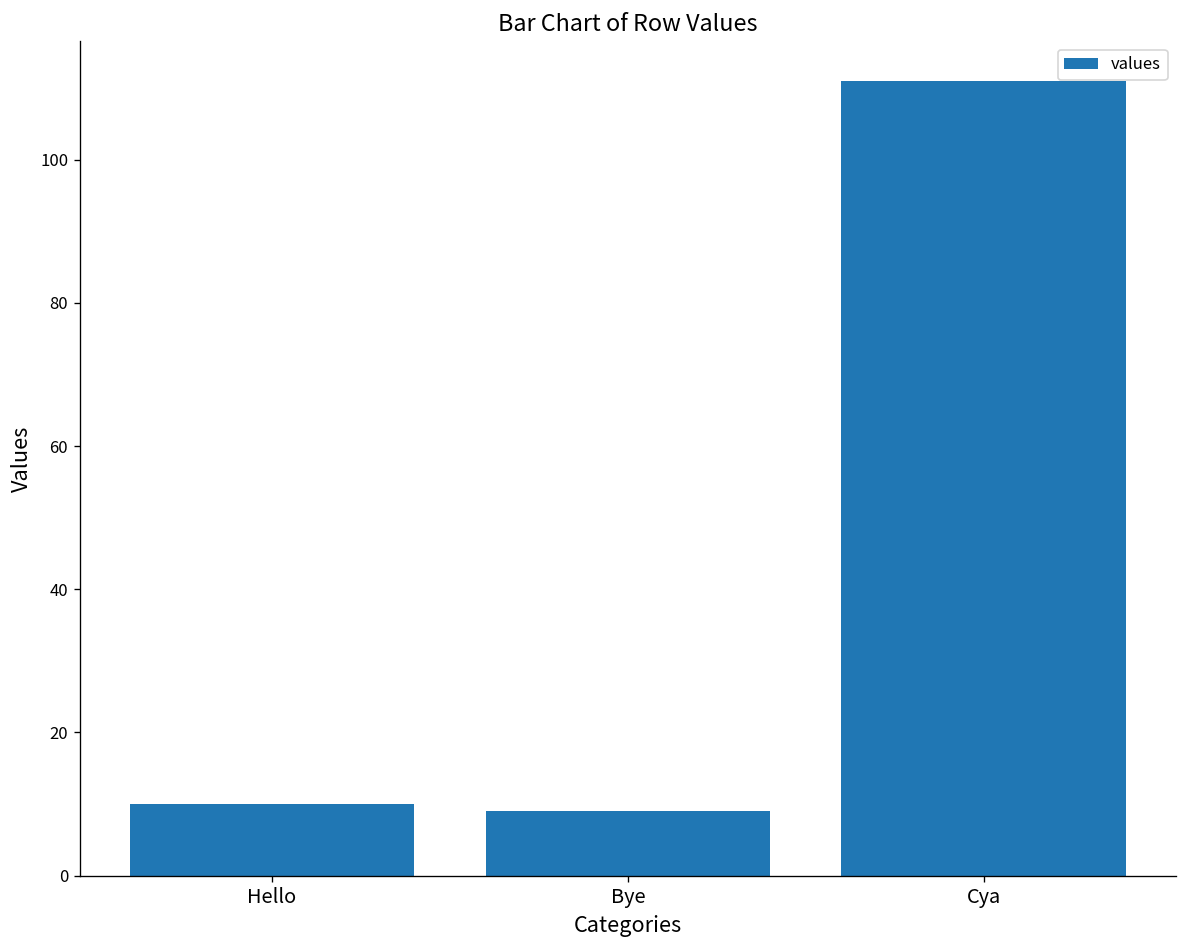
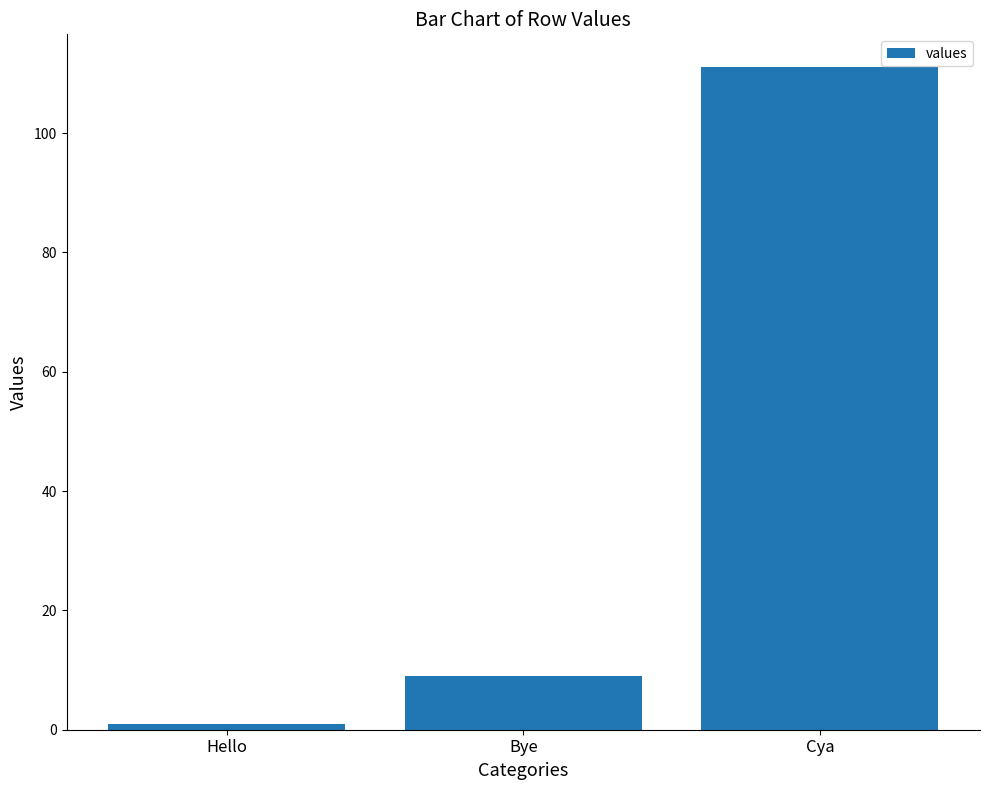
Hello: 10 -> 1
